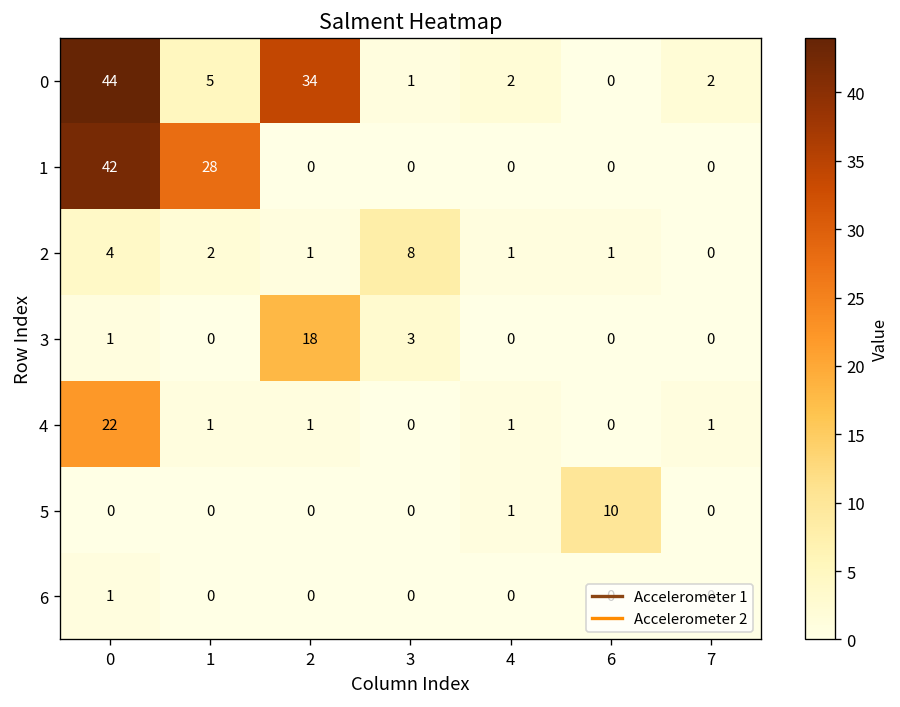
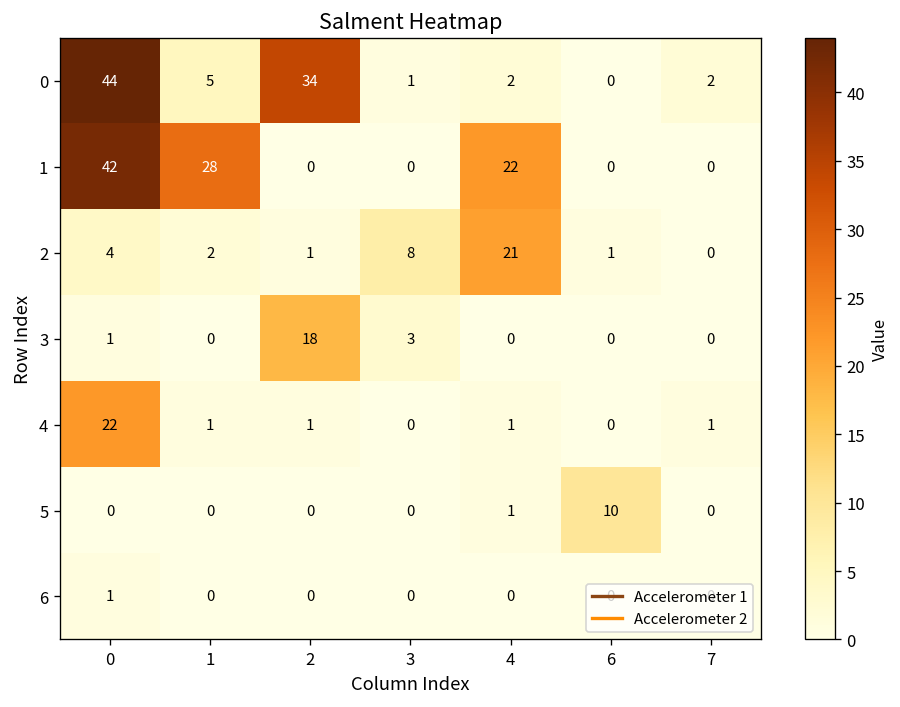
1, 4: 0 -> 22
2, 4: 1 -> 21
